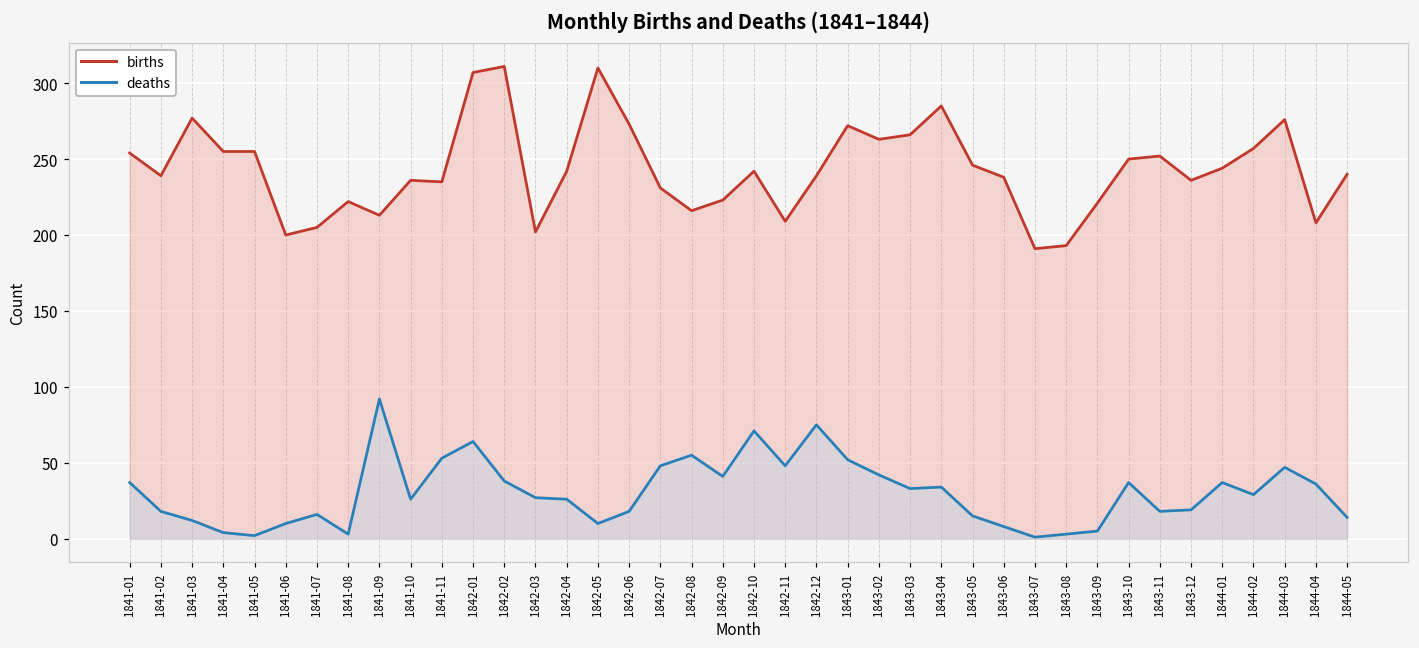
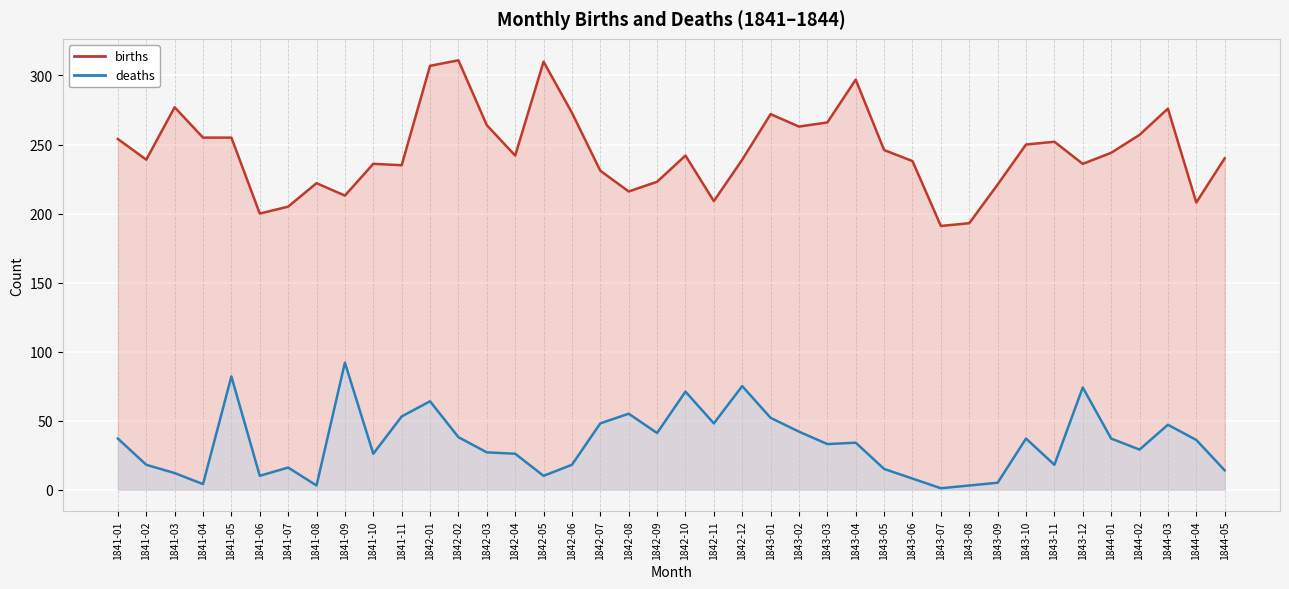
deaths, 1841-05: 2 -> 82
births, 1842-03: 202 -> 264
births, 1843-04: 285 -> 297
deaths, 1843-12: 19 -> 74
